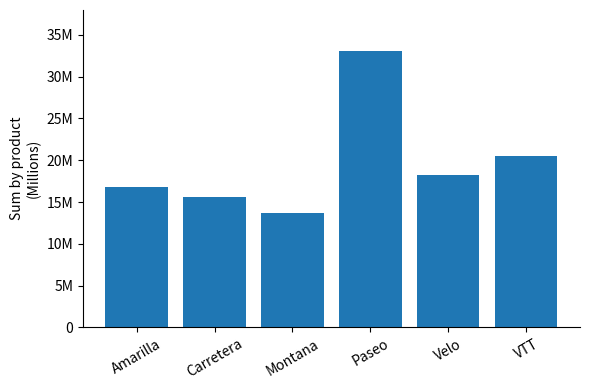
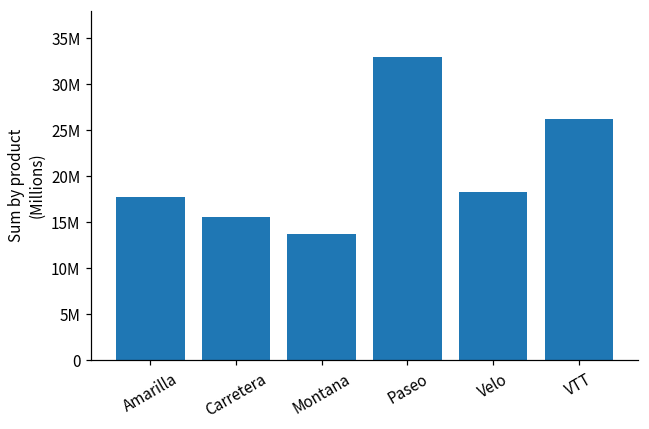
Amarilla: 17000000 -> 18000000
VTT: 20000000 -> 26000000
